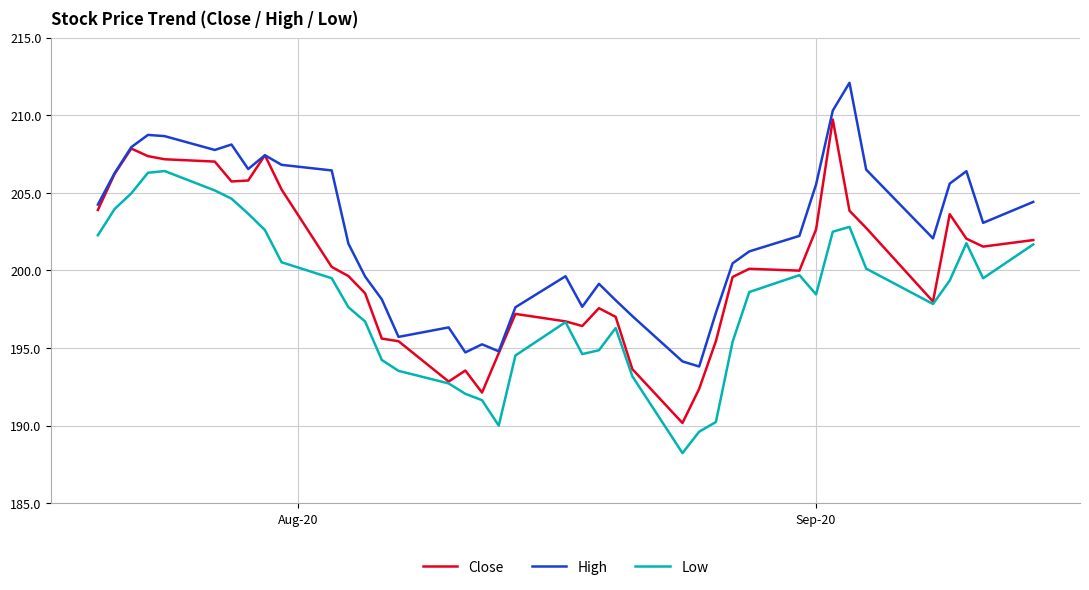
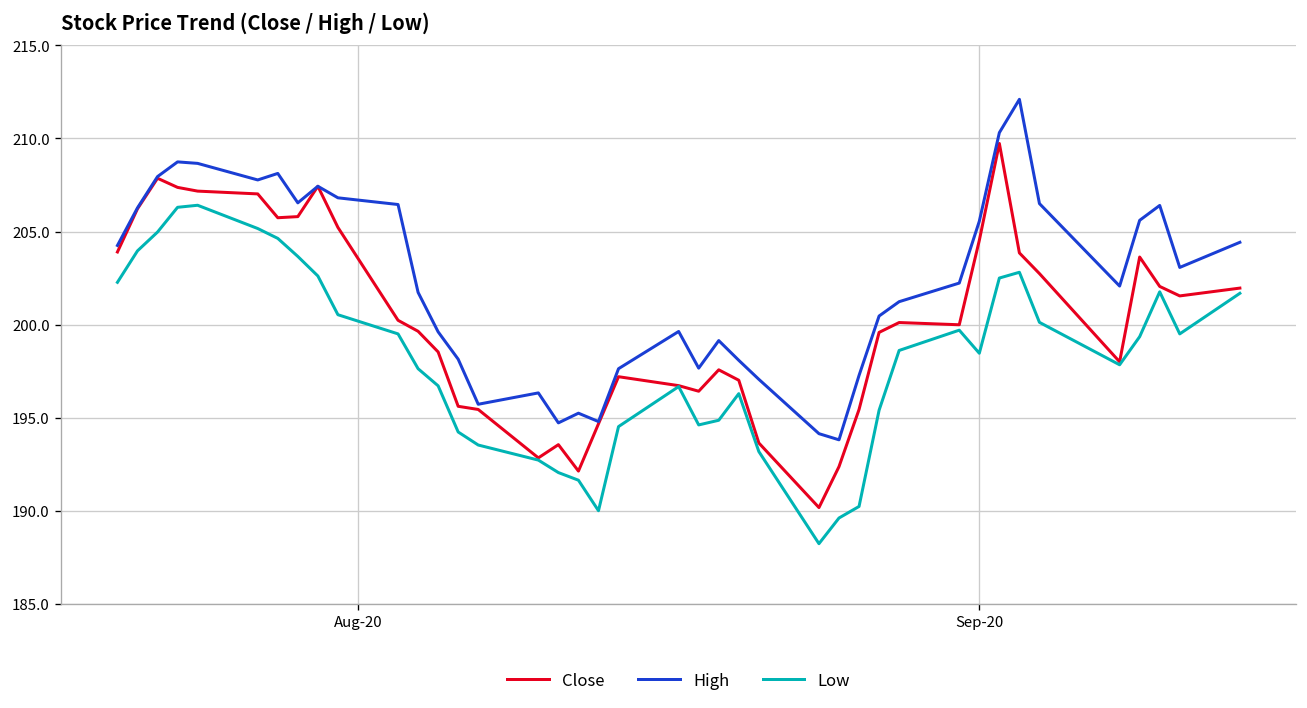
Close, Sep-20: 202.6 -> 204.5
